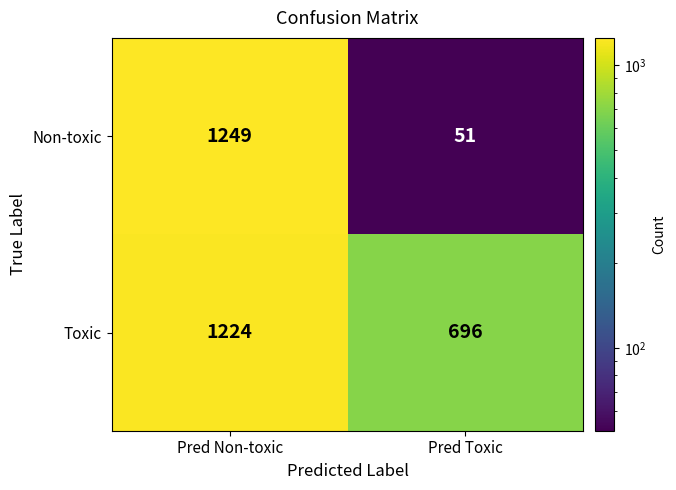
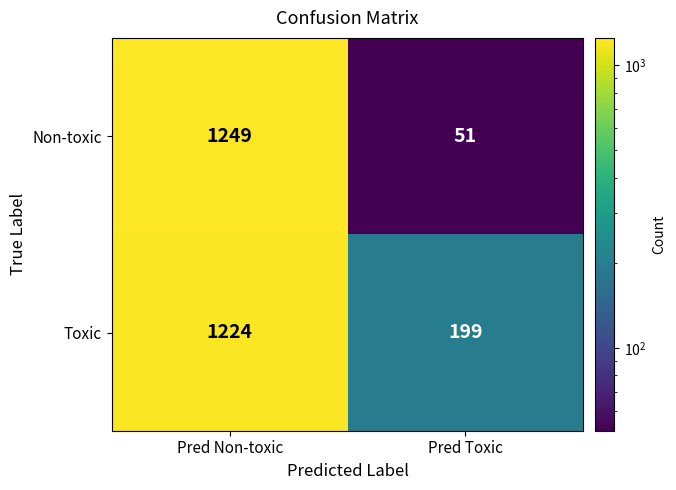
Toxic, Pred Toxic: 696 -> 199
